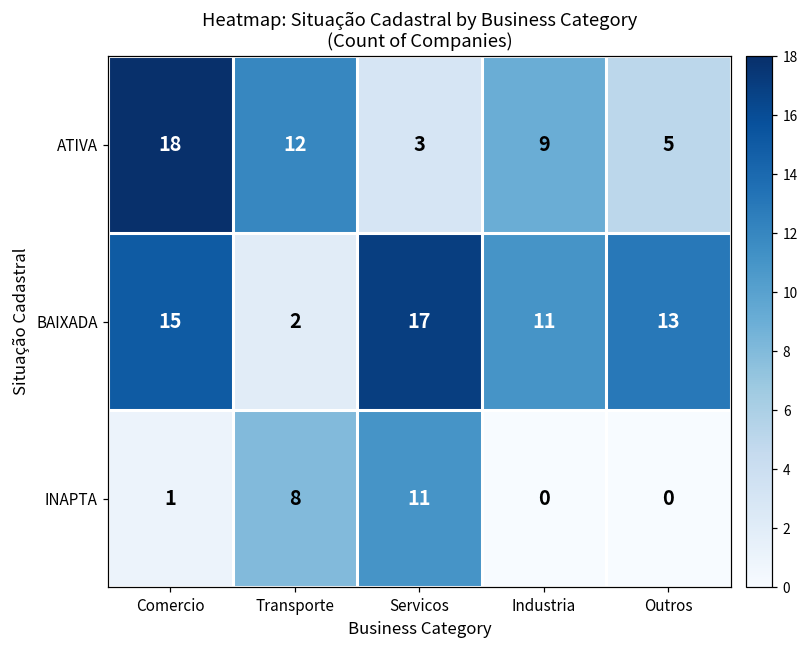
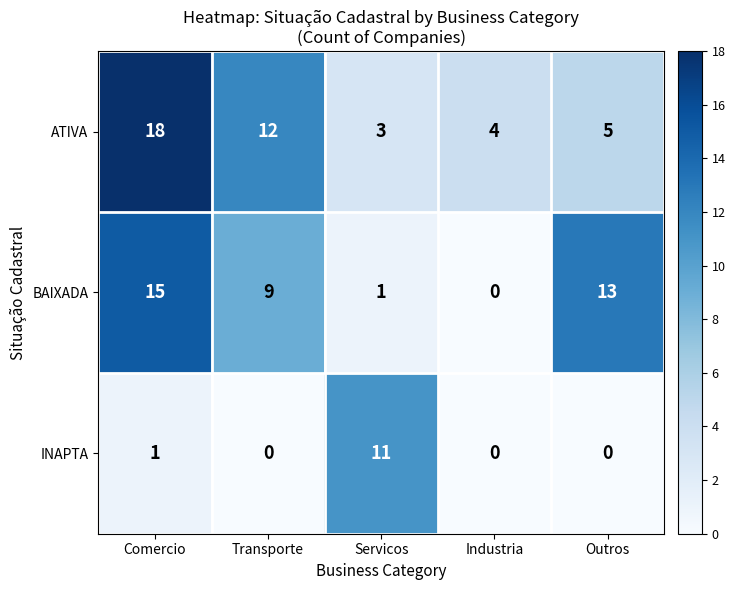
ATIVA, Industria: 9 -> 4
BAIXADA, Transporte: 2 -> 9
BAIXADA, Servicos: 17 -> 1
BAIXADA, Industria: 11 -> 0
INAPTA, Transporte: 8 -> 0
